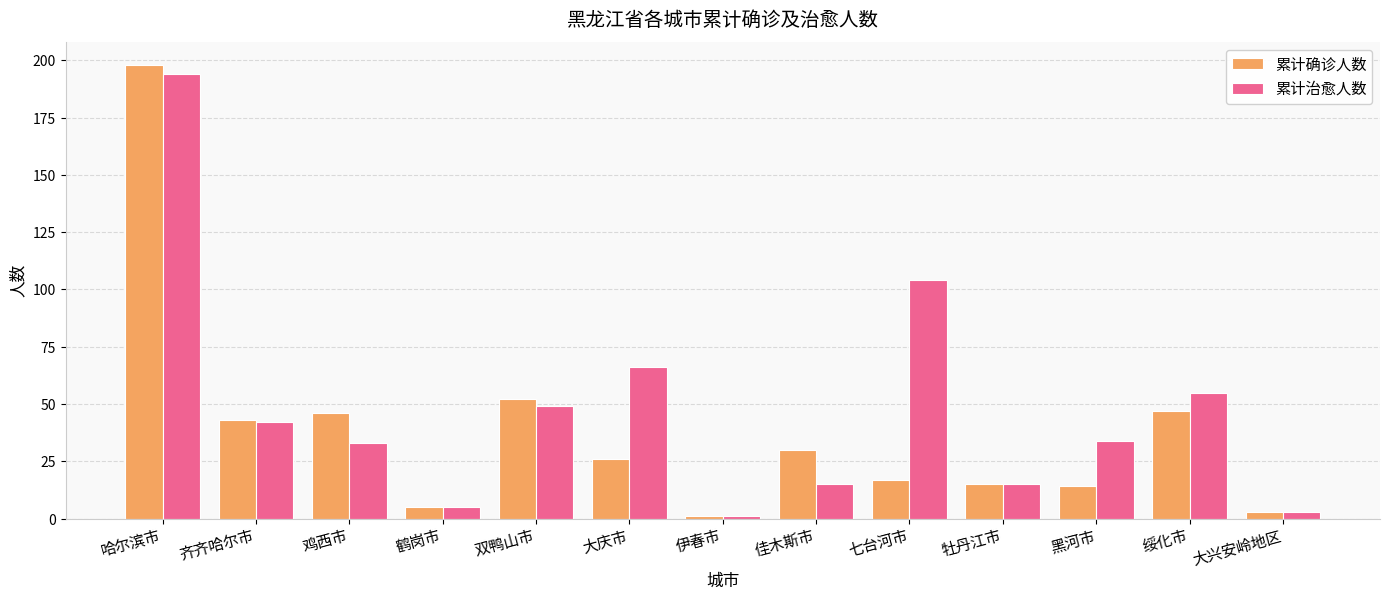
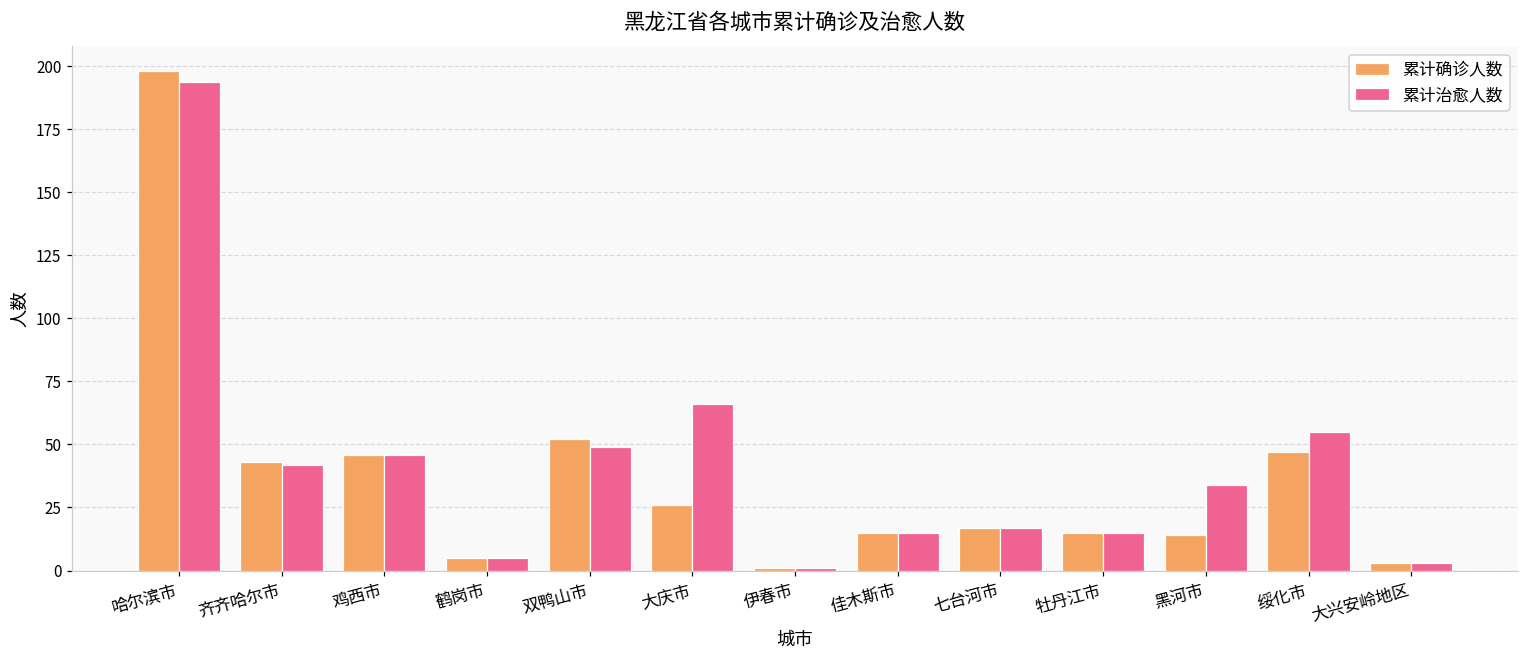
累计治愈人数, 鸡西市: 33 -> 46
累计确诊人数, 佳木斯市: 30 -> 15
累计治愈人数, 七台河市: 104 -> 17
